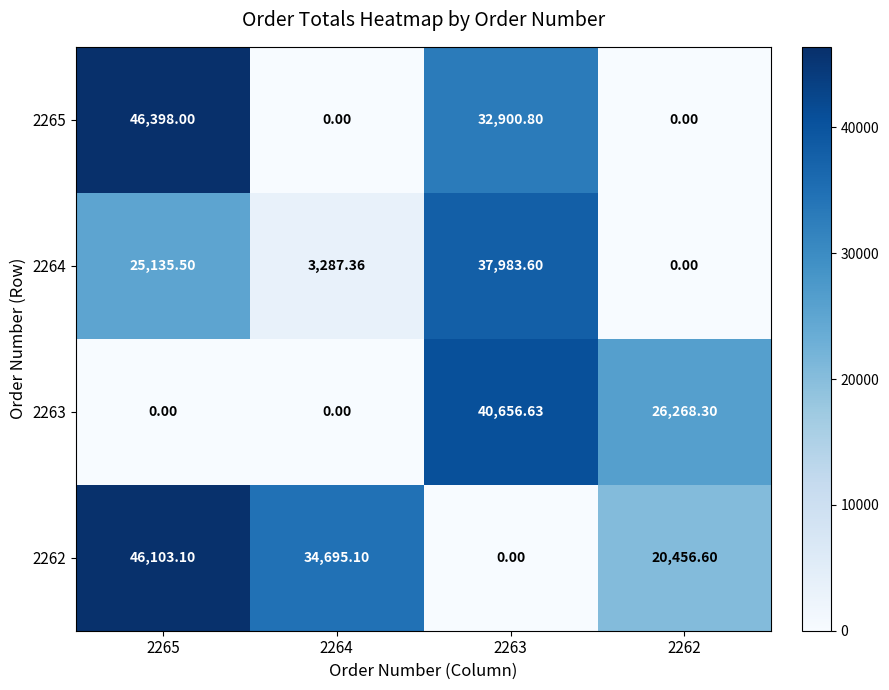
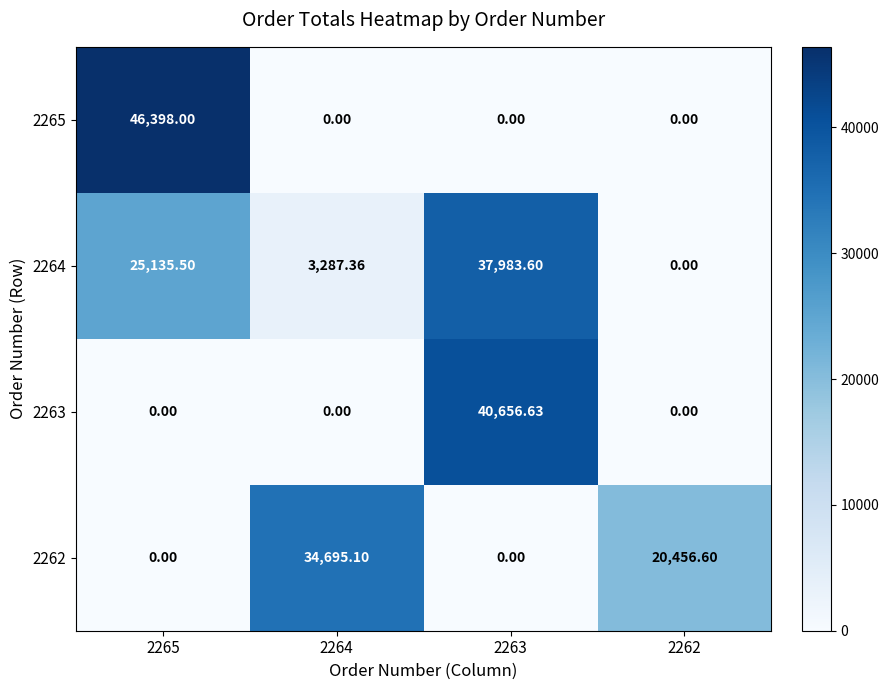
2265, 2263: 32,900.80 -> 0.00
2263, 2262: 26,268.30 -> 0.00
2262, 2265: 46,103.10 -> 0.00
